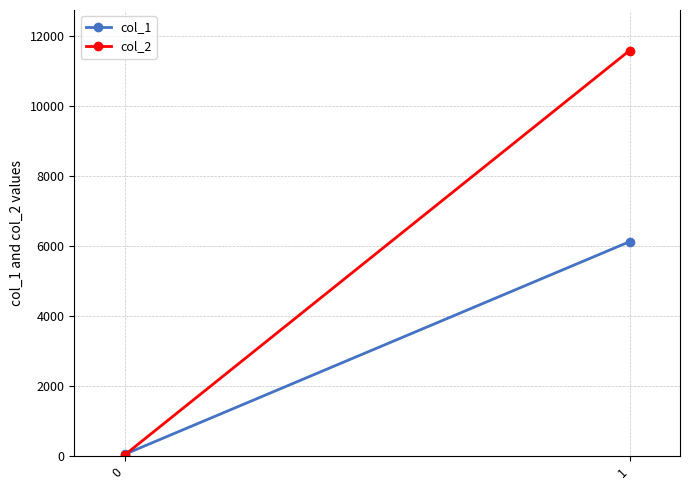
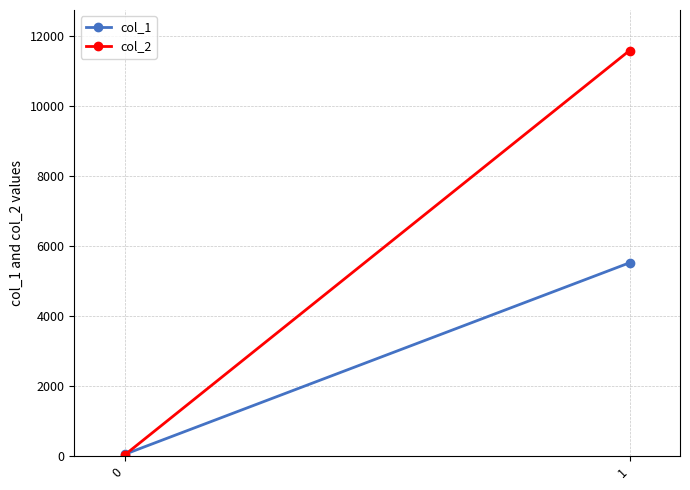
col_1, 1: 6100 -> 5500
